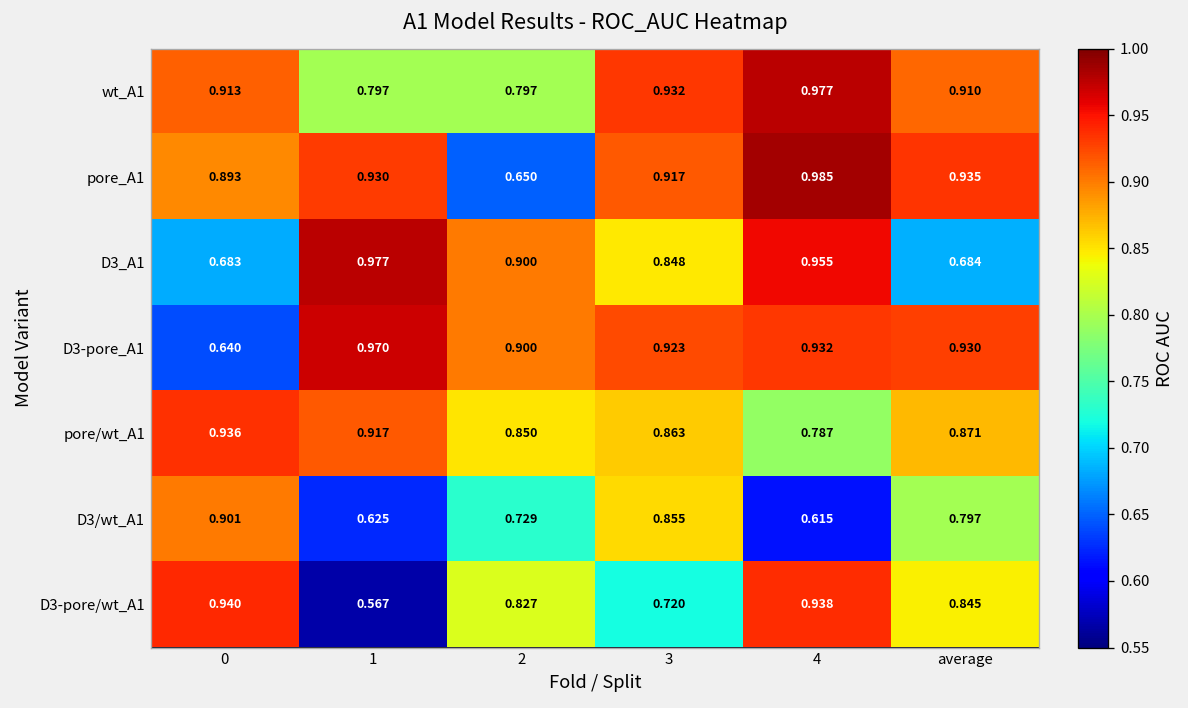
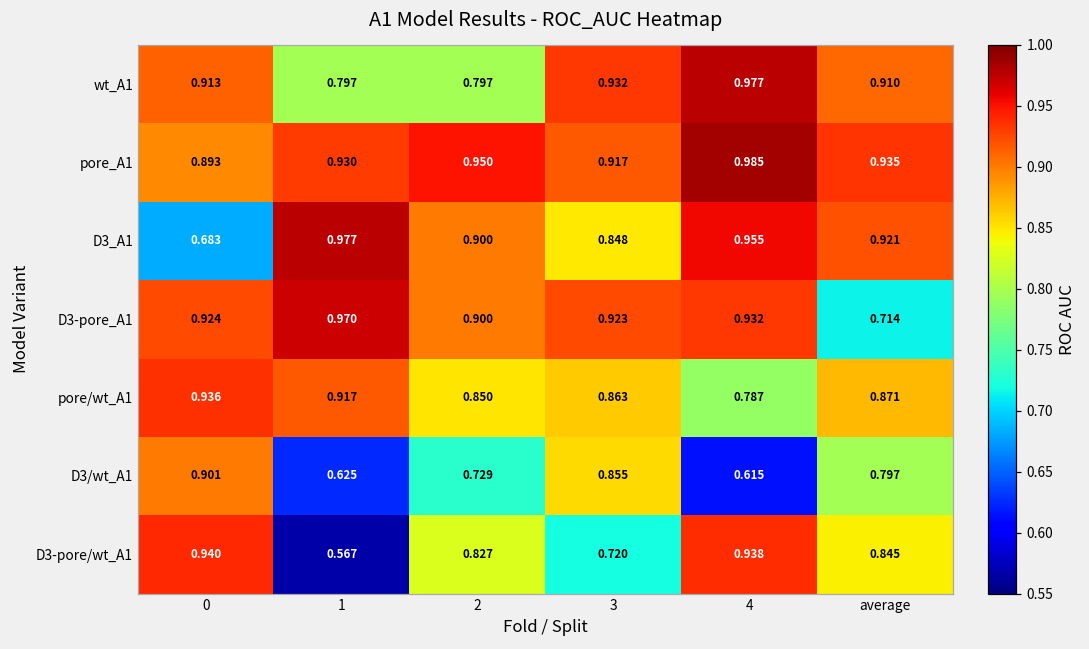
pore_A1, 2: 0.650 -> 0.950
D3_A1, average: 0.684 -> 0.921
D3-pore_A1, 0: 0.640 -> 0.924
D3-pore_A1, average: 0.930 -> 0.714
